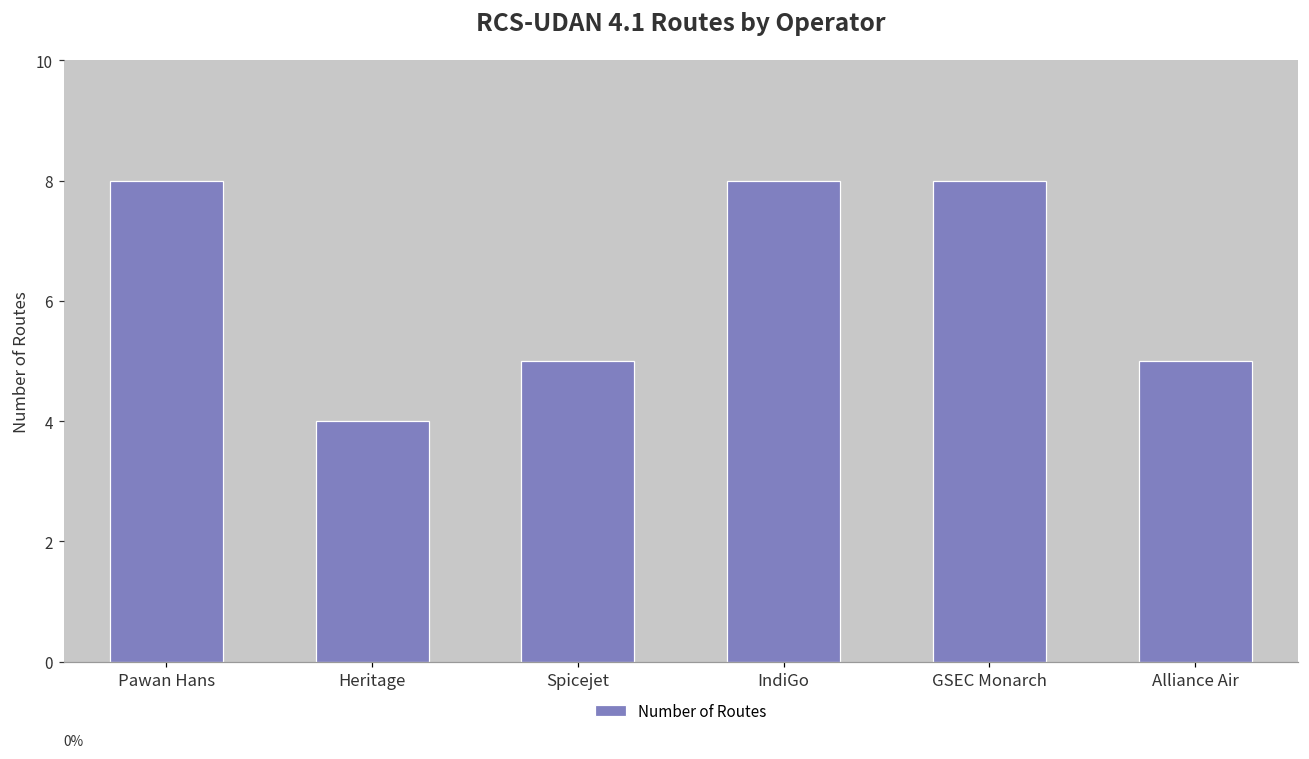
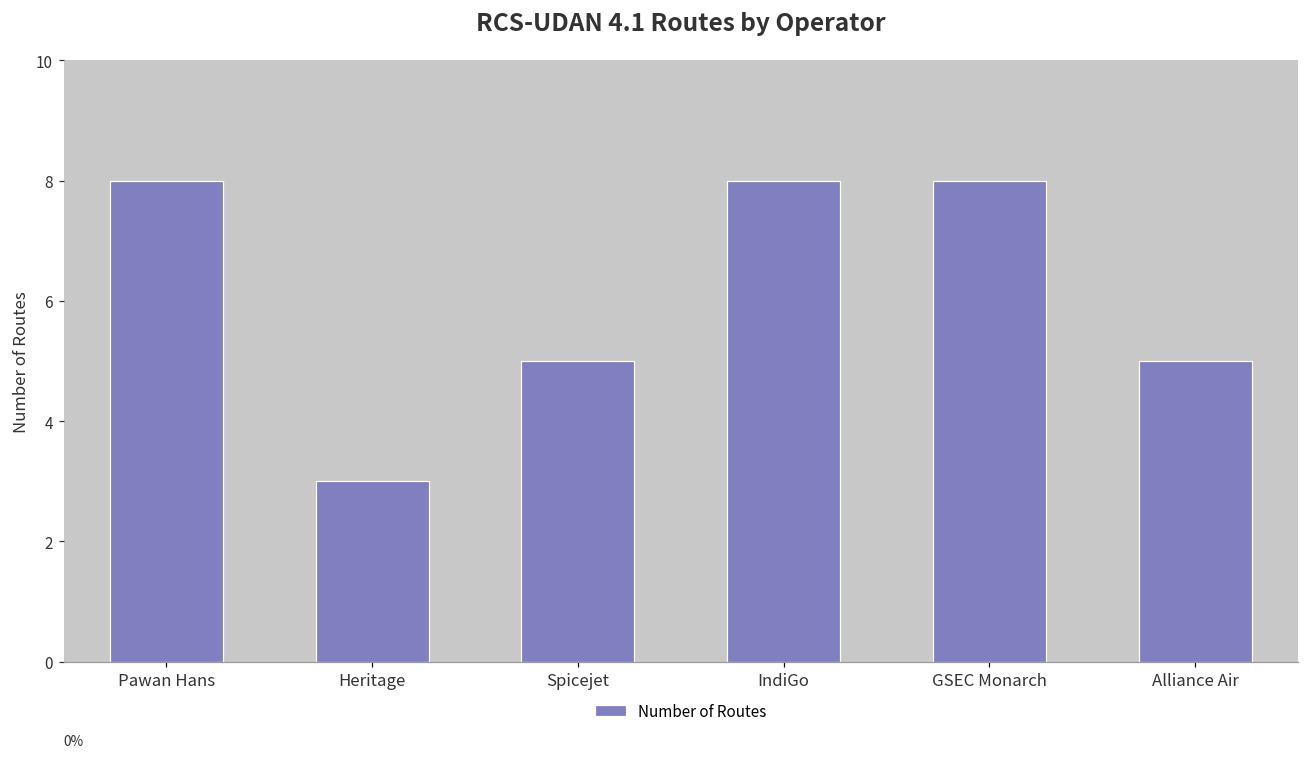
Heritage: 4 -> 3
